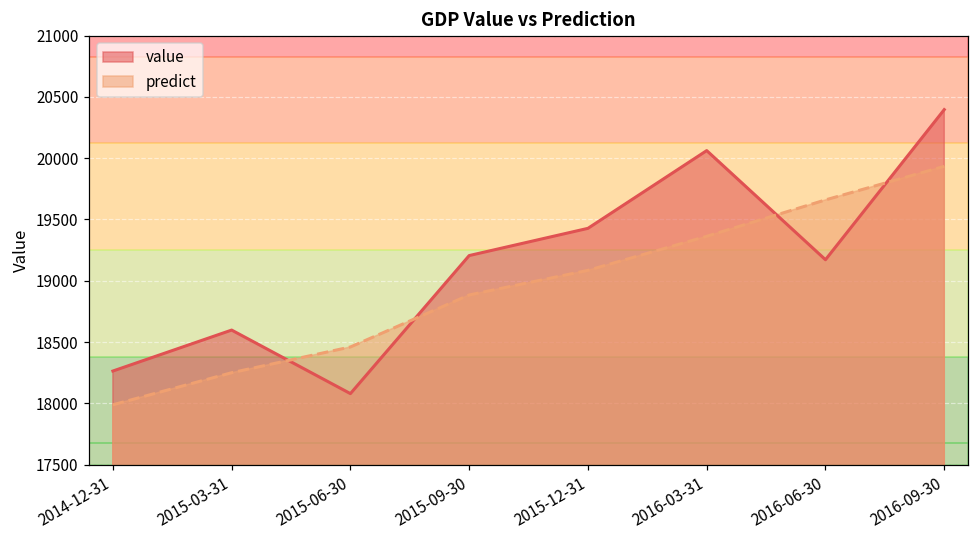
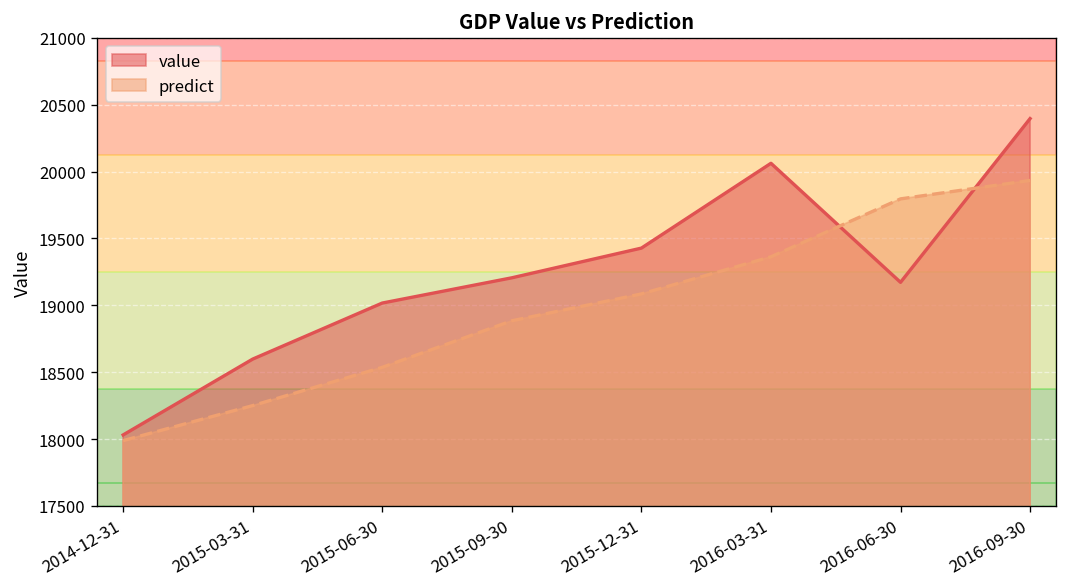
value, 2014-12-31: 18260 -> 18030
value, 2015-06-30: 18080 -> 19020
predict, 2015-06-30: 18460 -> 18540
predict, 2016-06-30: 19660 -> 19800
